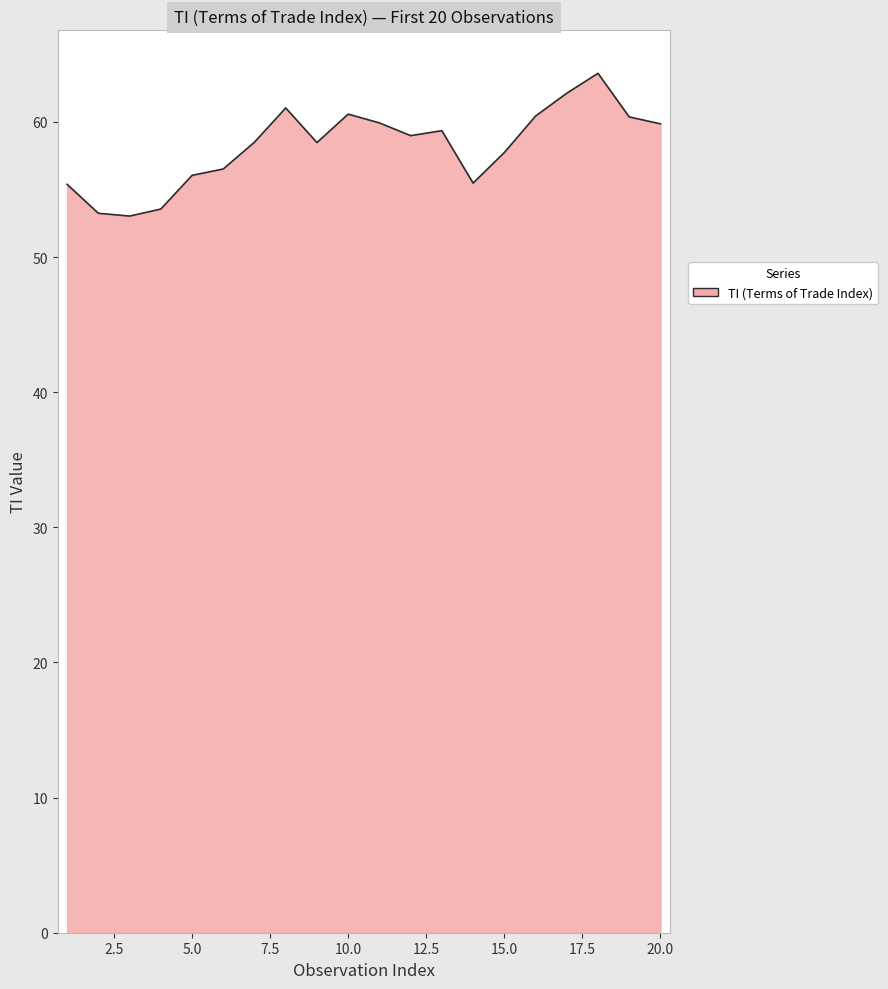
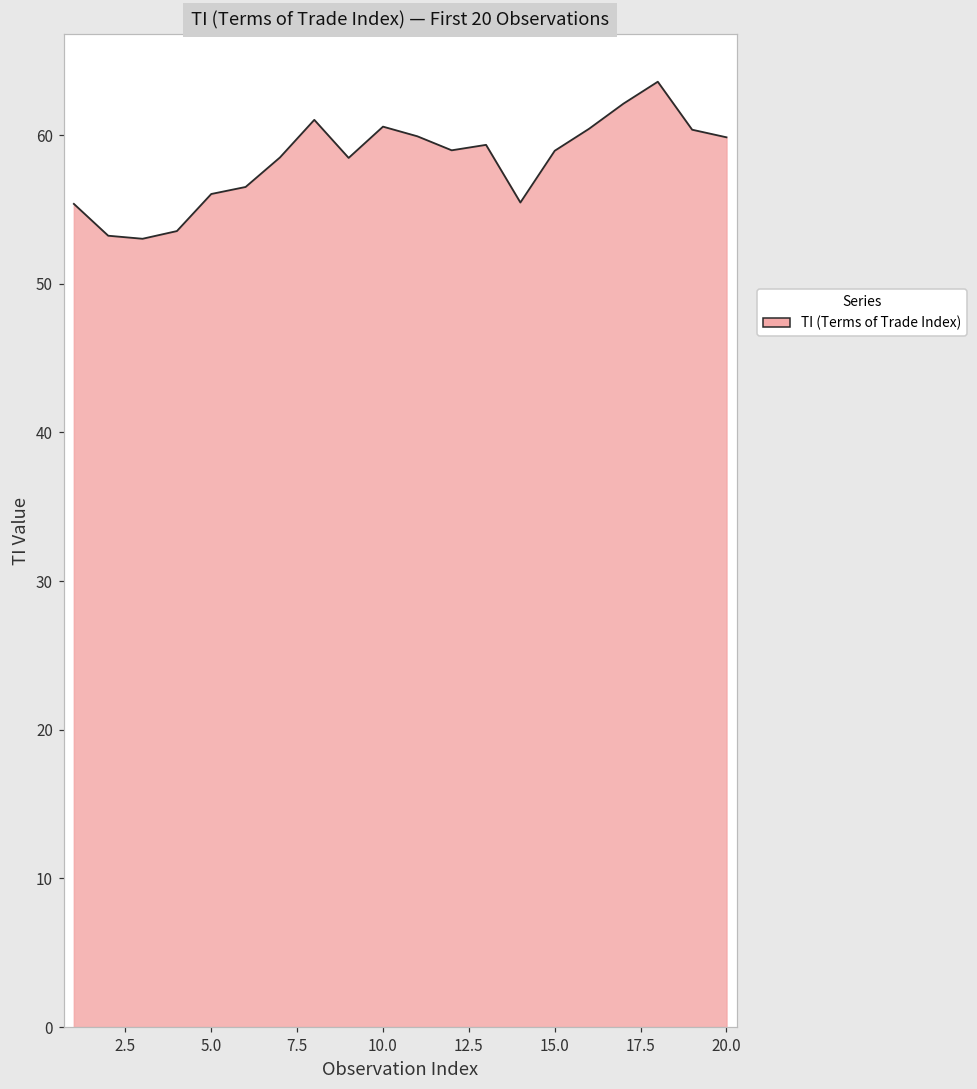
15.0: 57.7 -> 59.0
